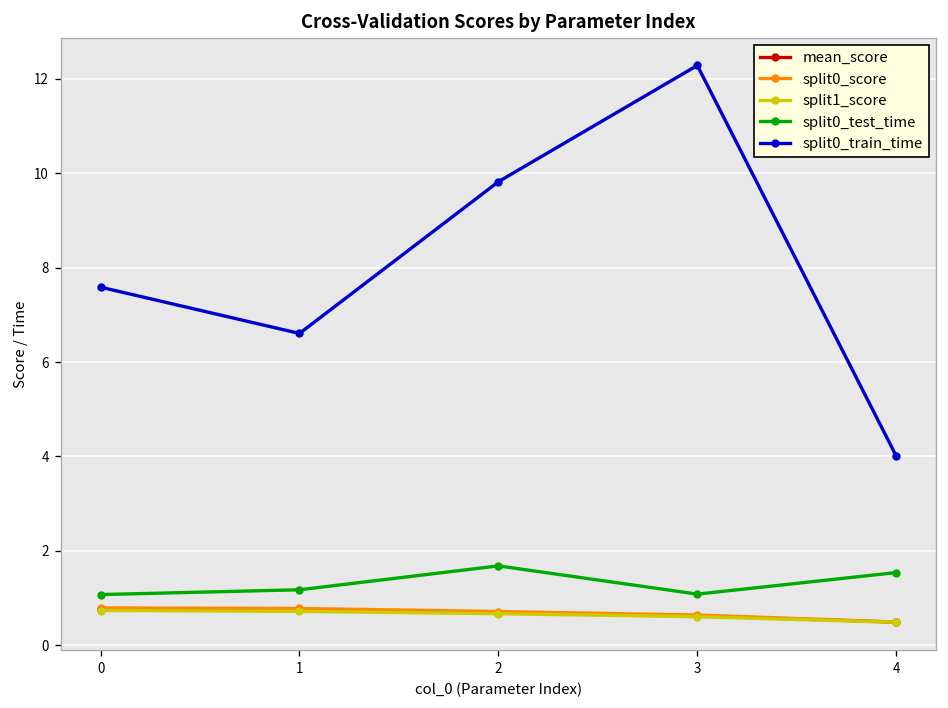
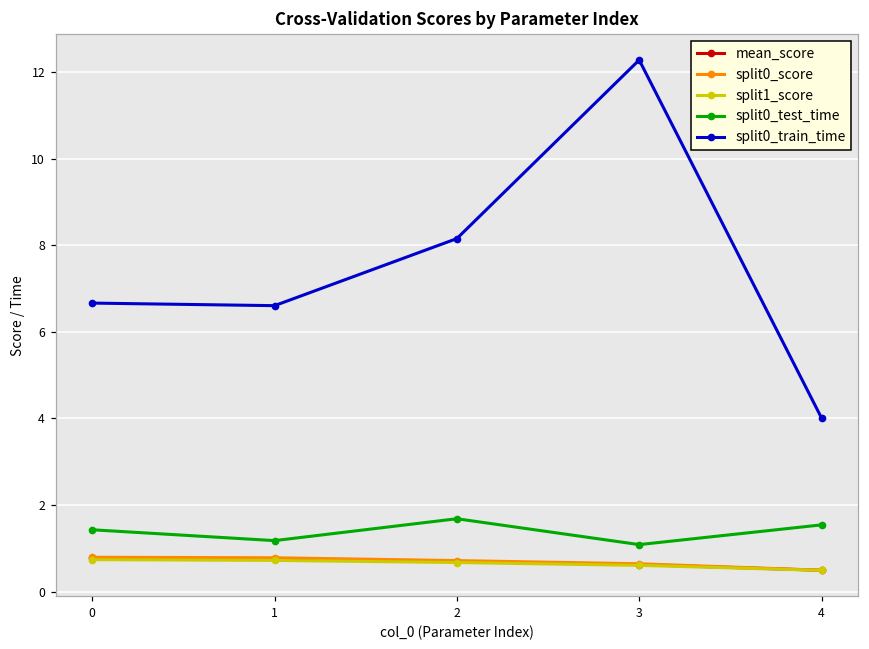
split0_test_time, 0: 1.1 -> 1.4
split0_train_time, 0: 7.6 -> 6.7
split0_train_time, 2: 9.8 -> 8.2
